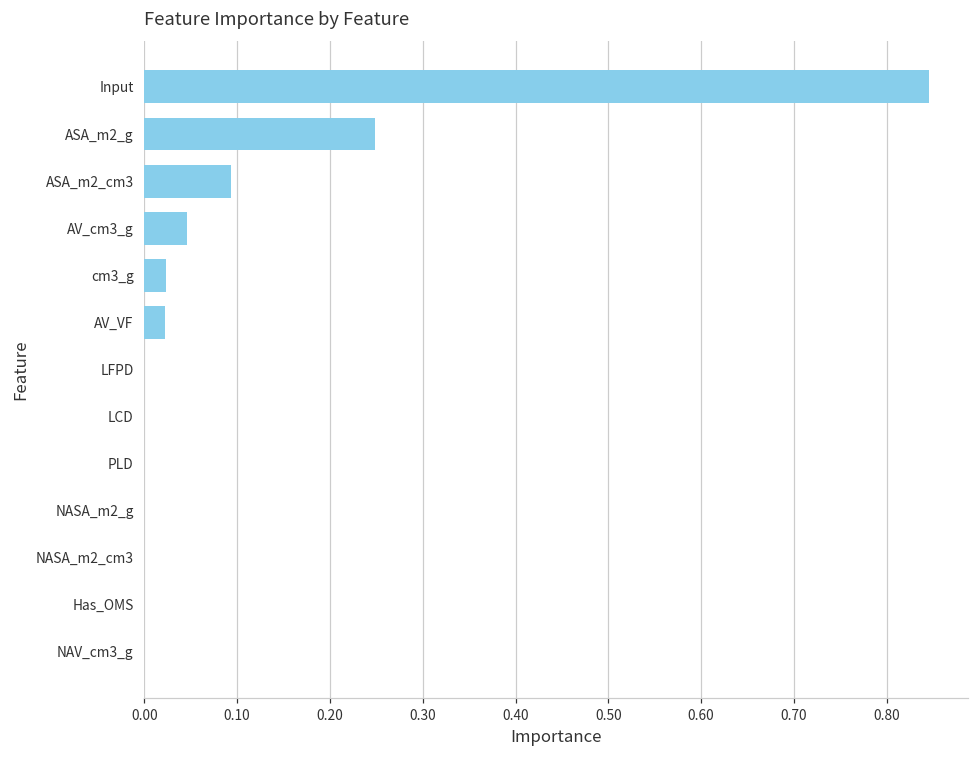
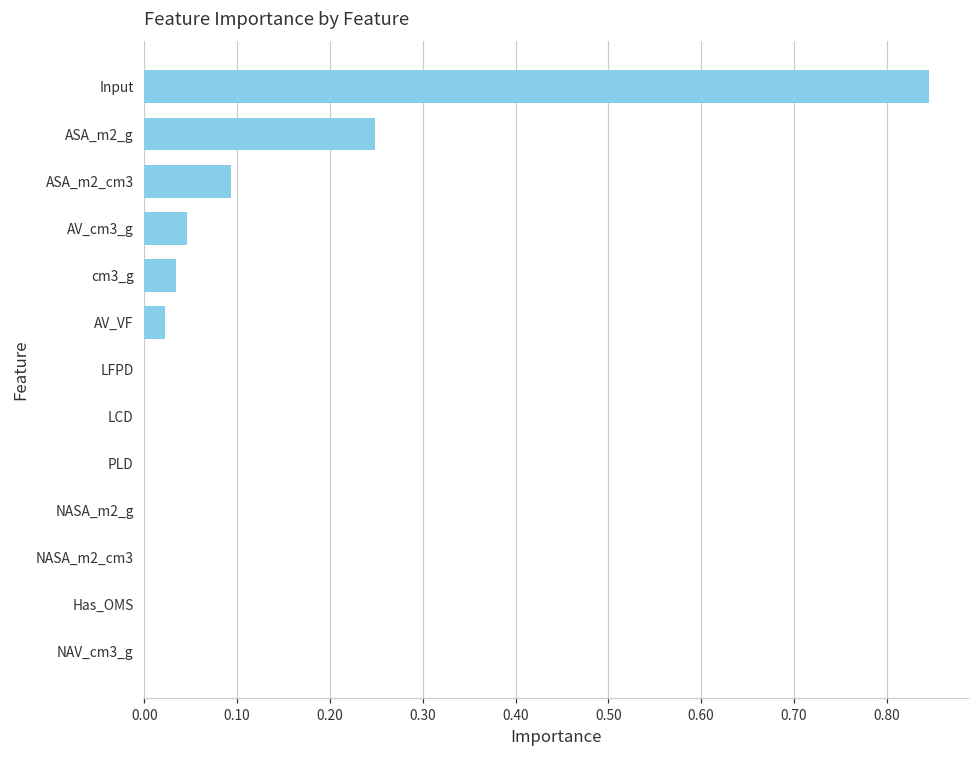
cm3_g: 0.02 -> 0.03
